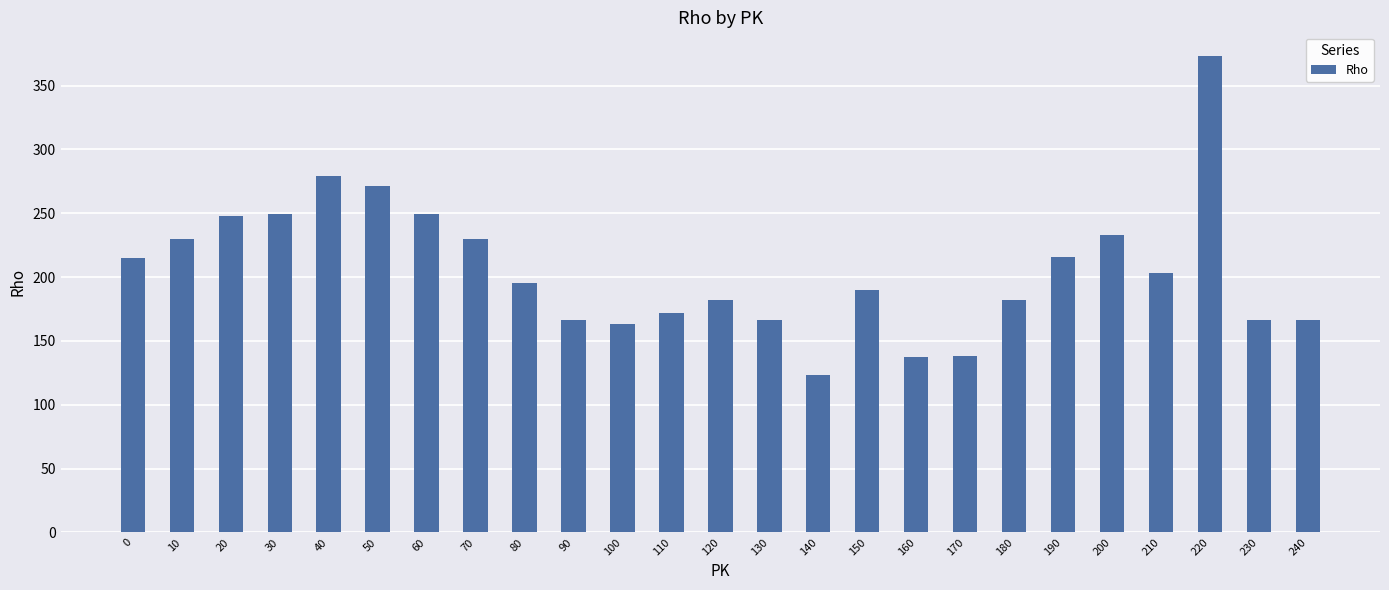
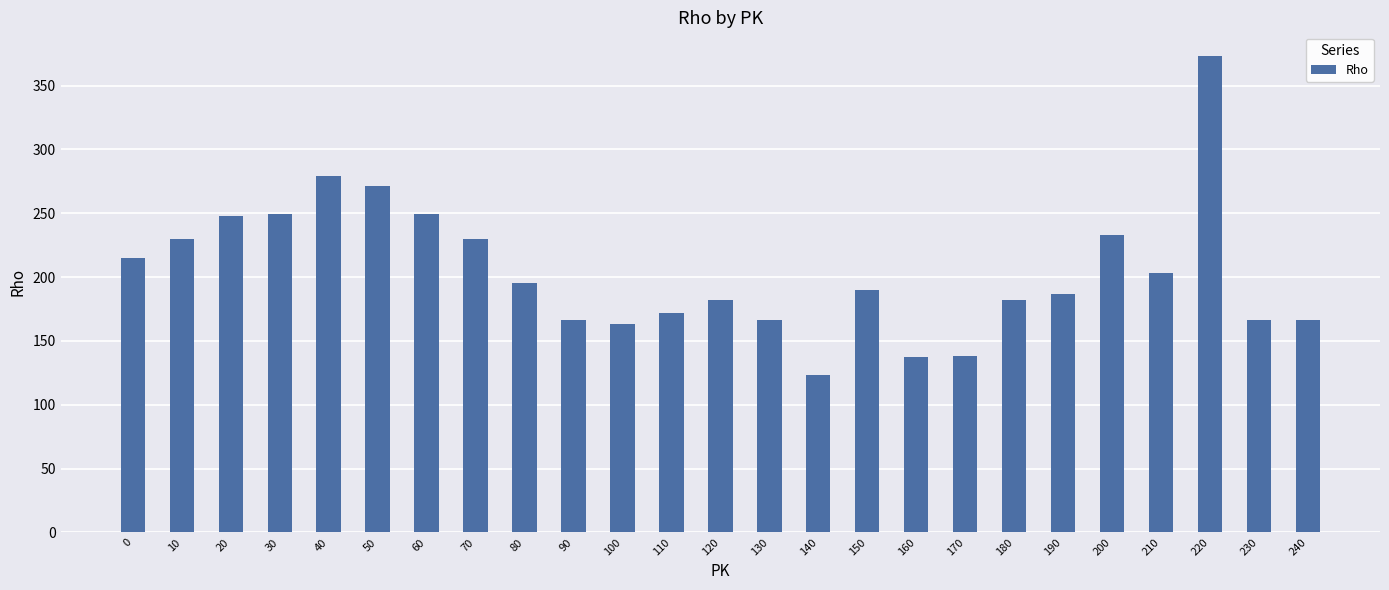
190: 216 -> 187
